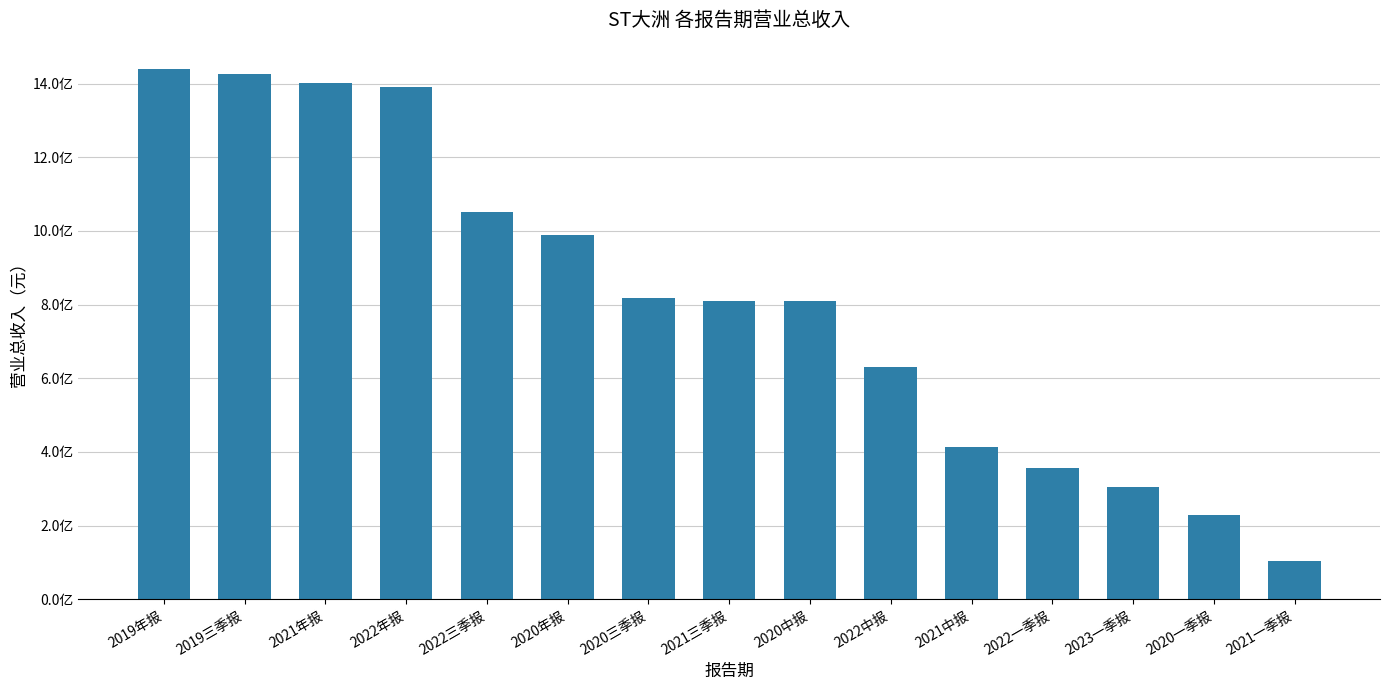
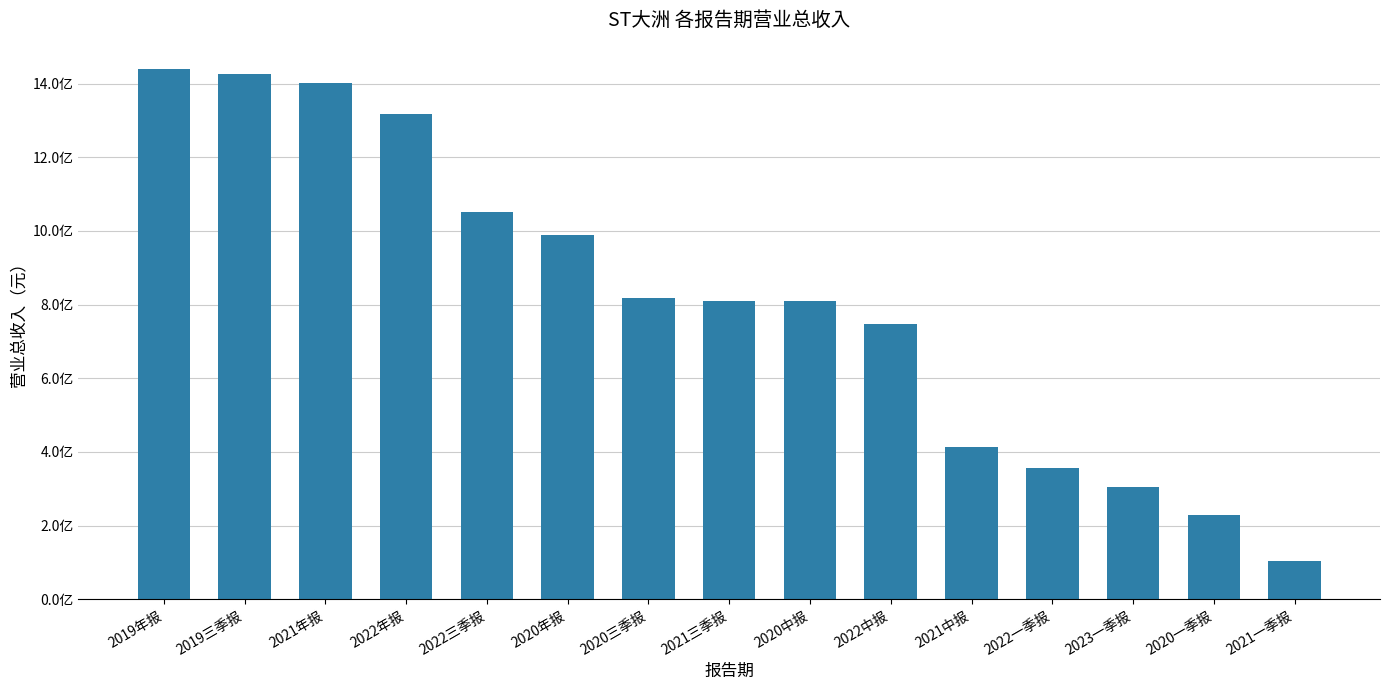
2022年报: 13.9亿 -> 13.2亿
2022中报: 6.3亿 -> 7.5亿
